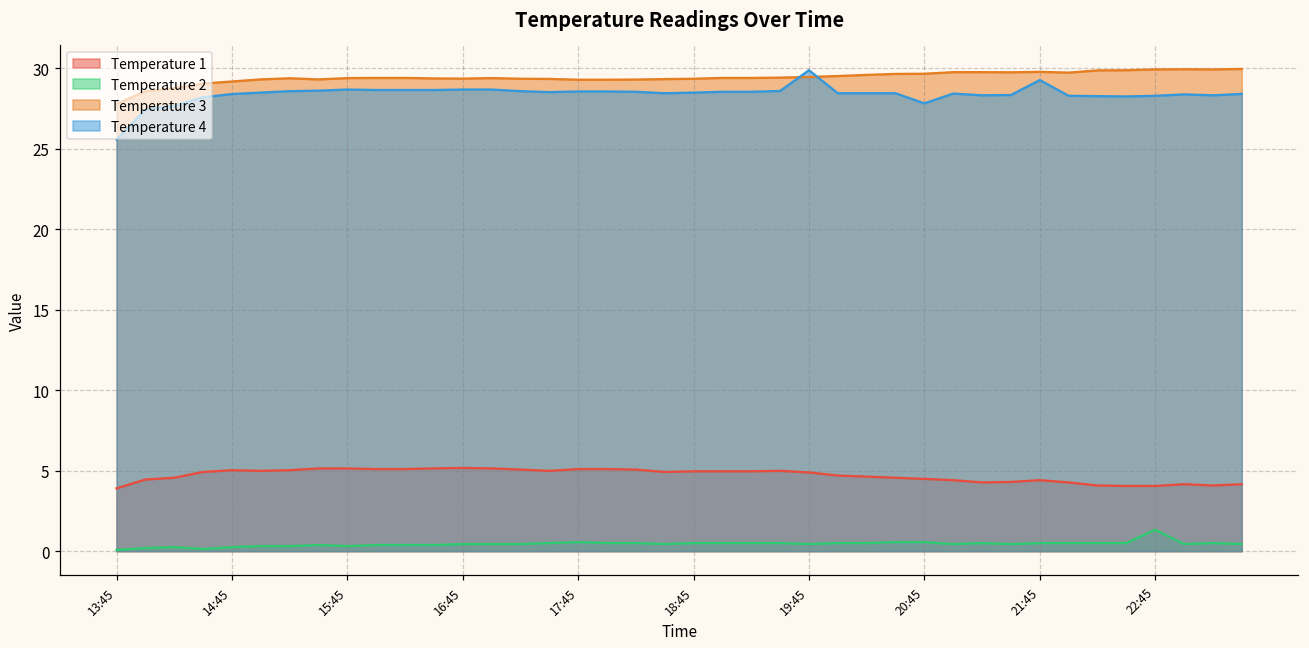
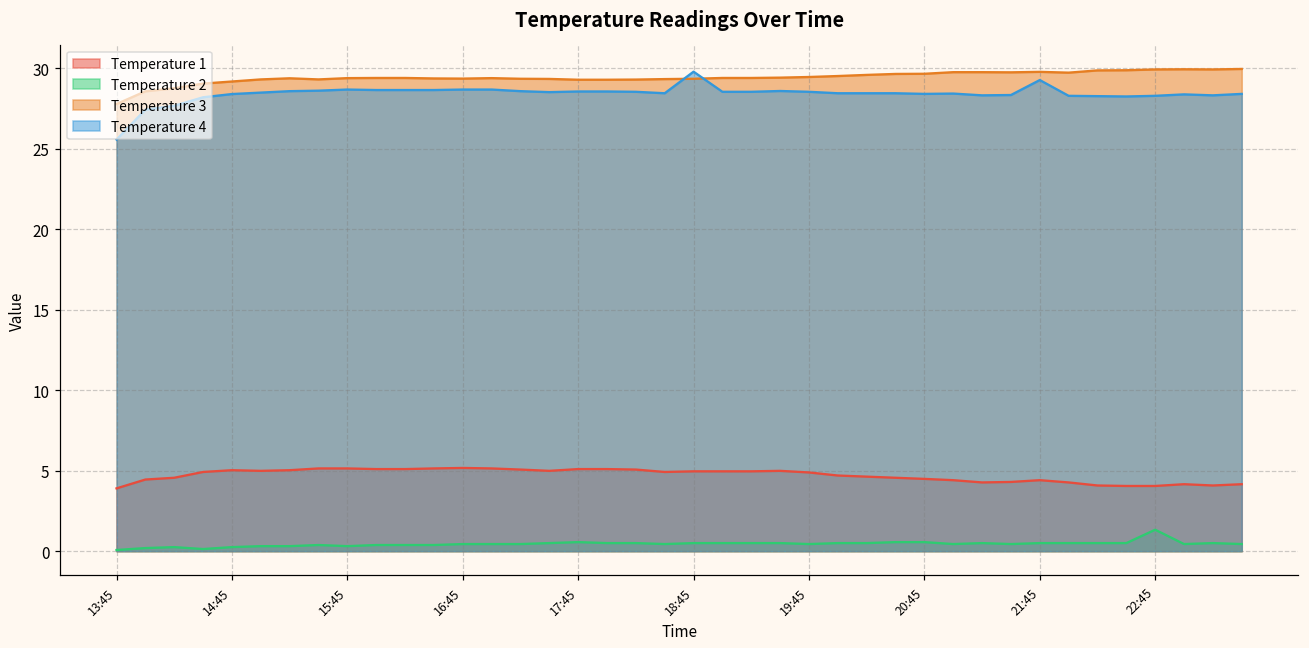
Temperature 4, 18:45: 28.5 -> 29.8
Temperature 4, 19:45: 29.9 -> 28.6
Temperature 4, 20:45: 27.8 -> 28.4
